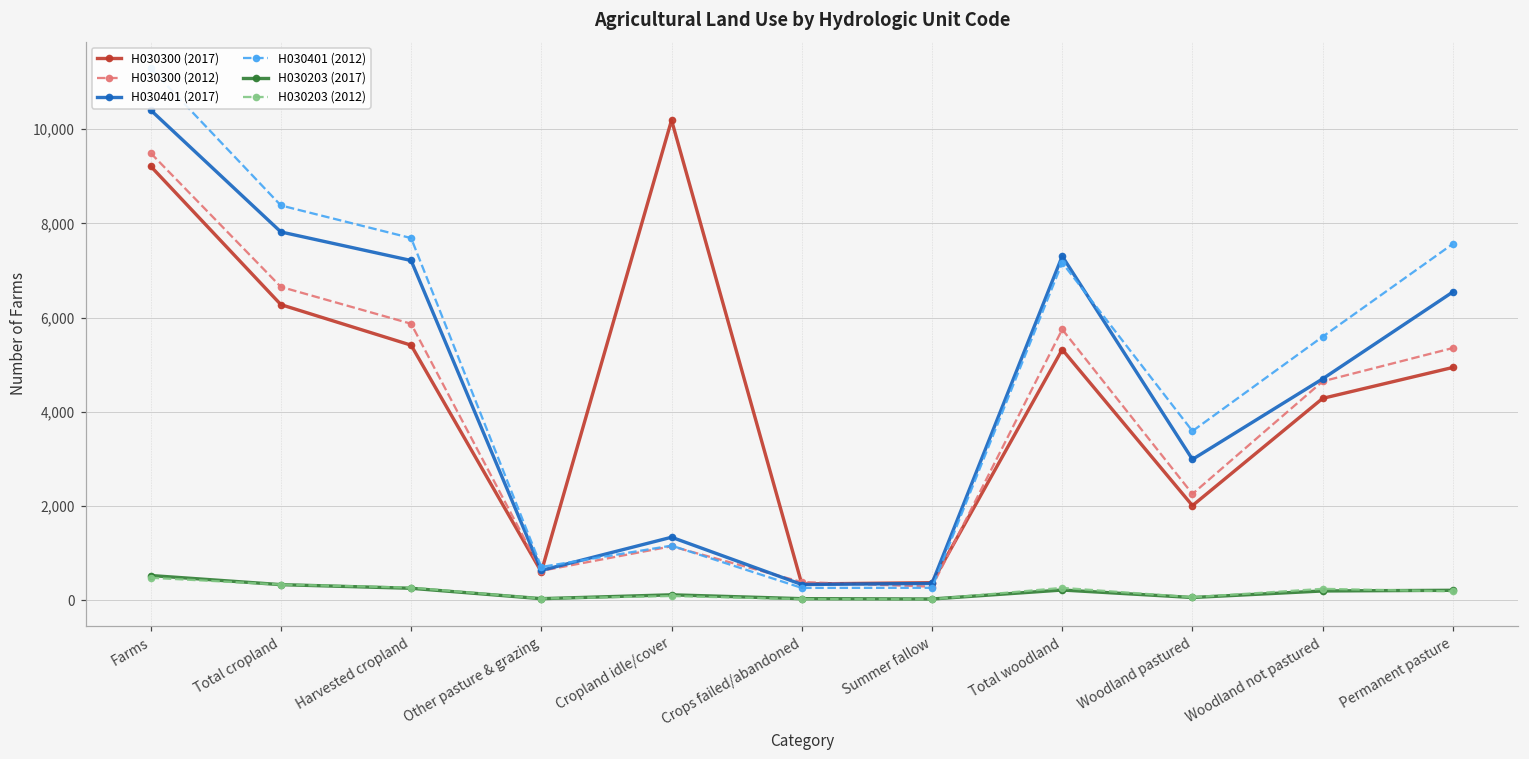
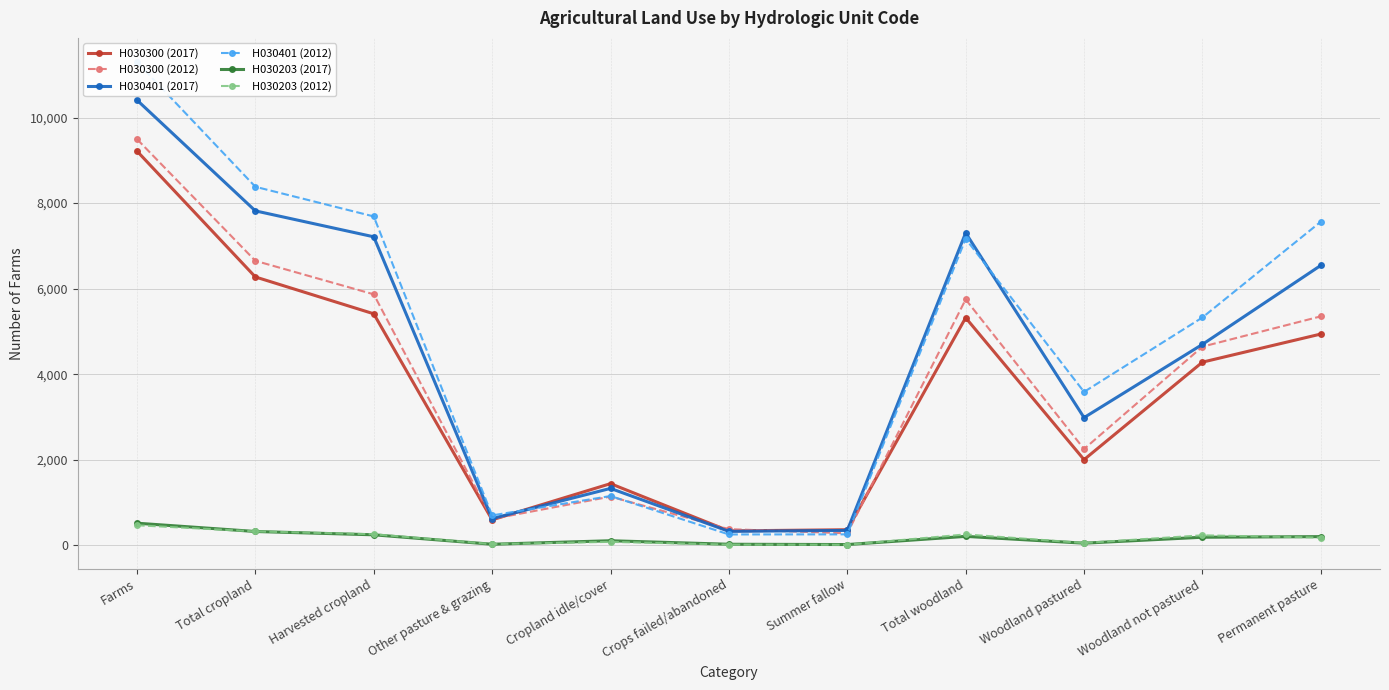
H030300 (2017), Cropland idle/cover: 10,200 -> 1,400
H030401 (2012), Woodland not pastured: 5,600 -> 5,300
